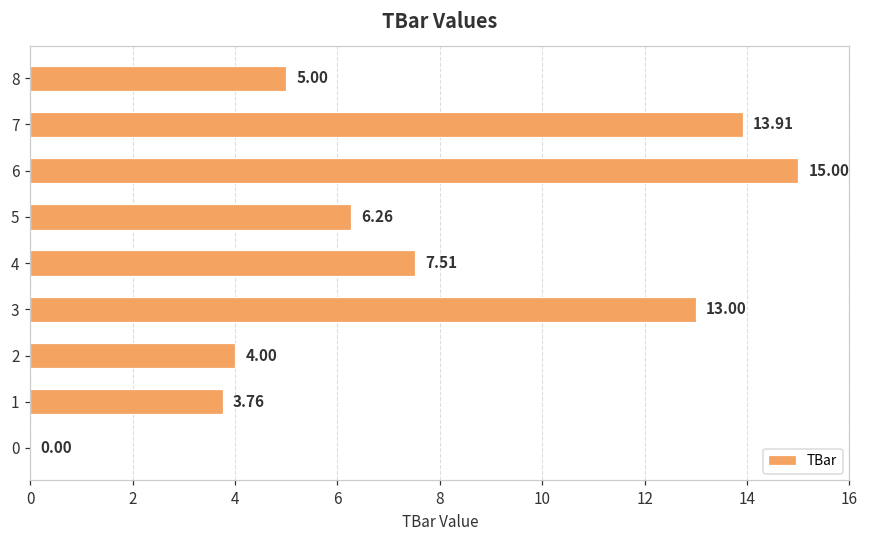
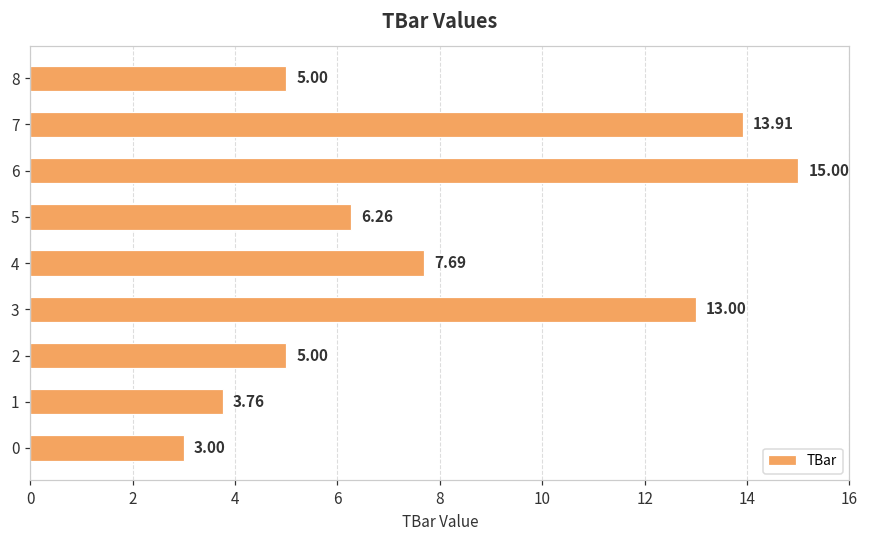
4: 7.51 -> 7.69
2: 4.00 -> 5.00
0: 0.00 -> 3.00
